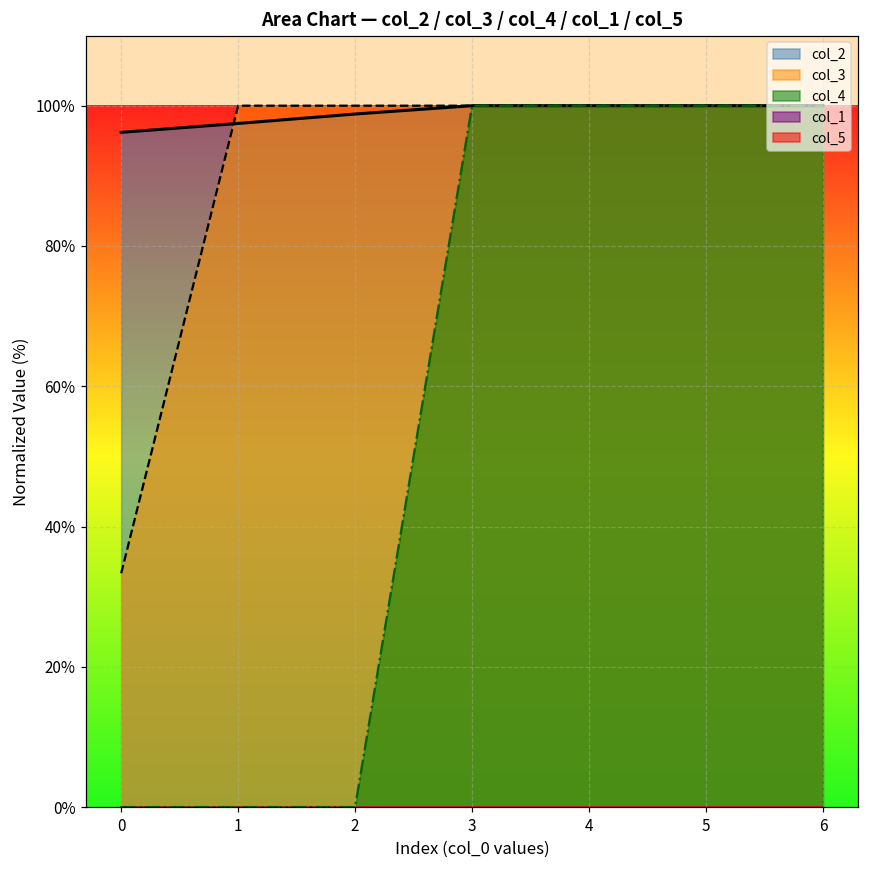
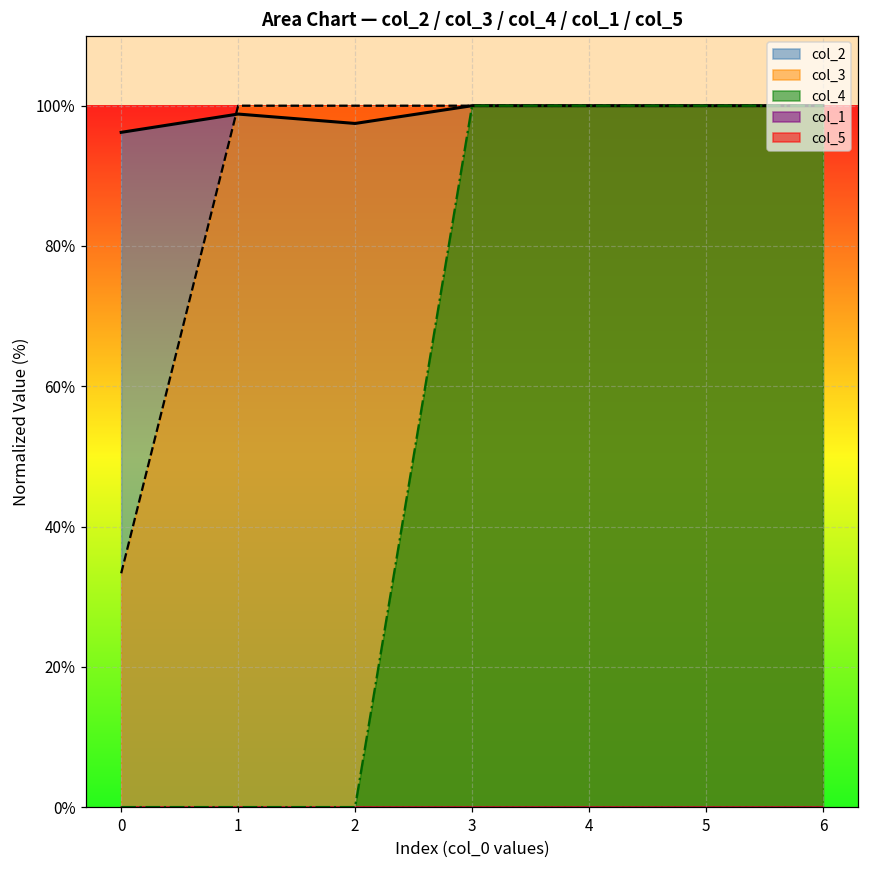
col_2, 1: 97% -> 99%
col_2, 2: 99% -> 97%
